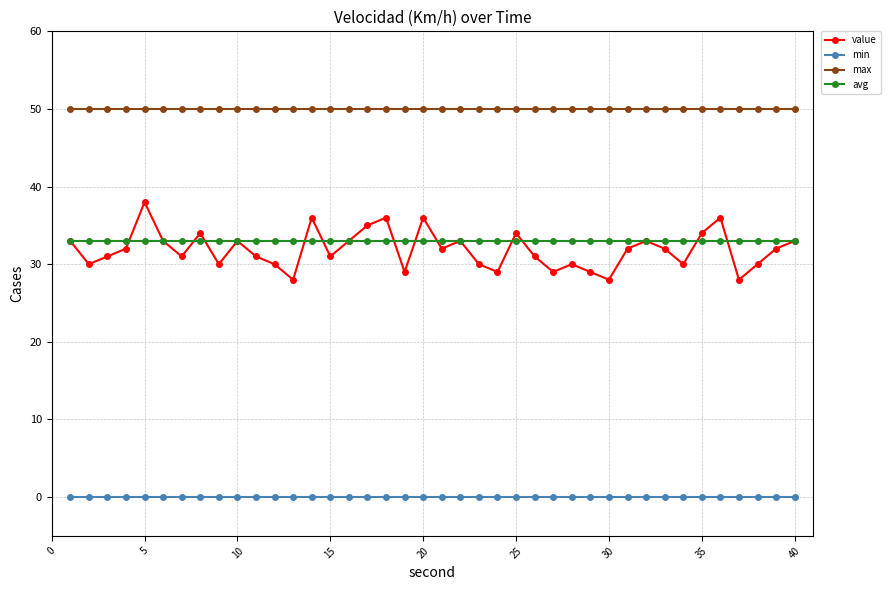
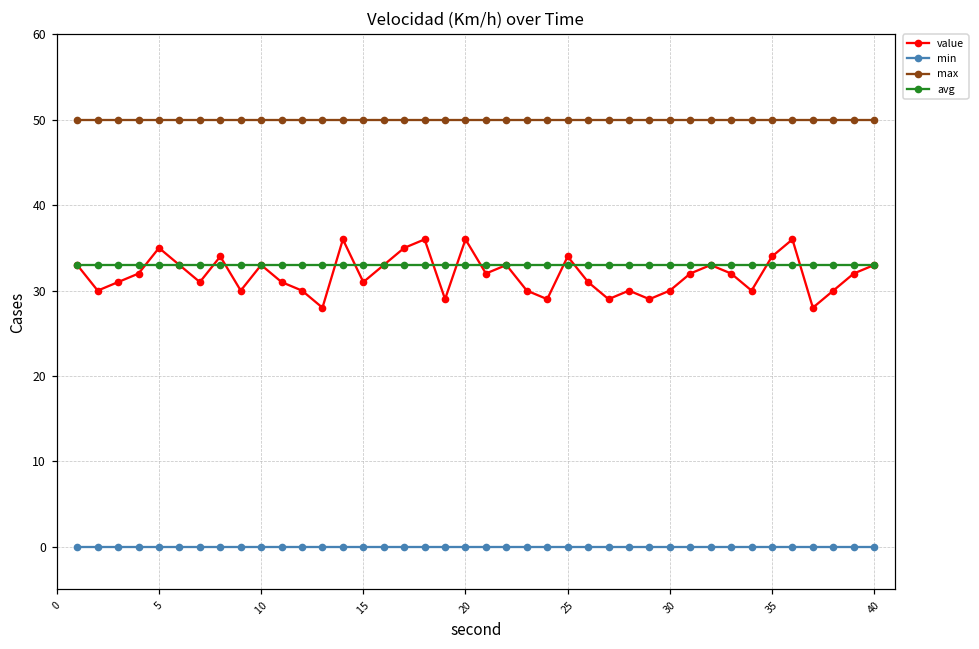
value, 5: 38 -> 35
value, 30: 28 -> 30
